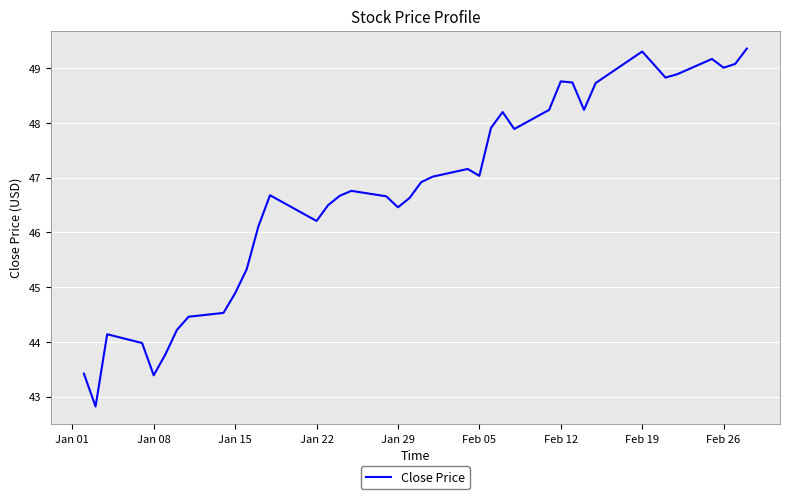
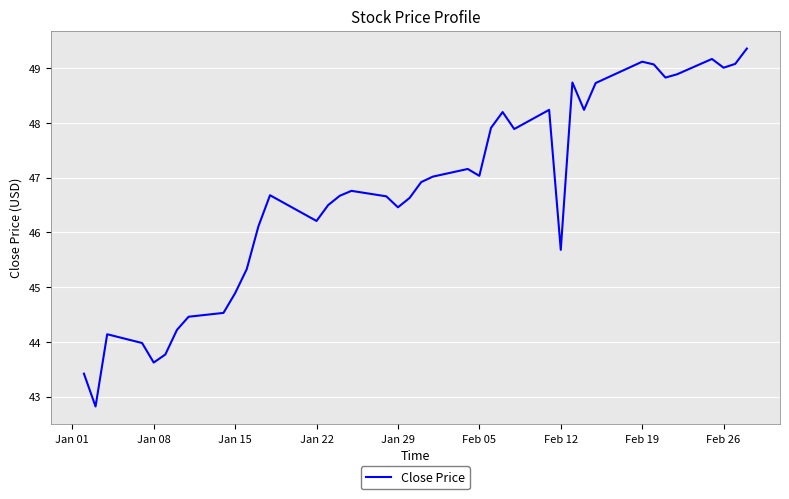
Jan 08: 43.4 -> 43.6
Feb 12: 48.8 -> 45.7
Feb 19: 49.3 -> 49.1
